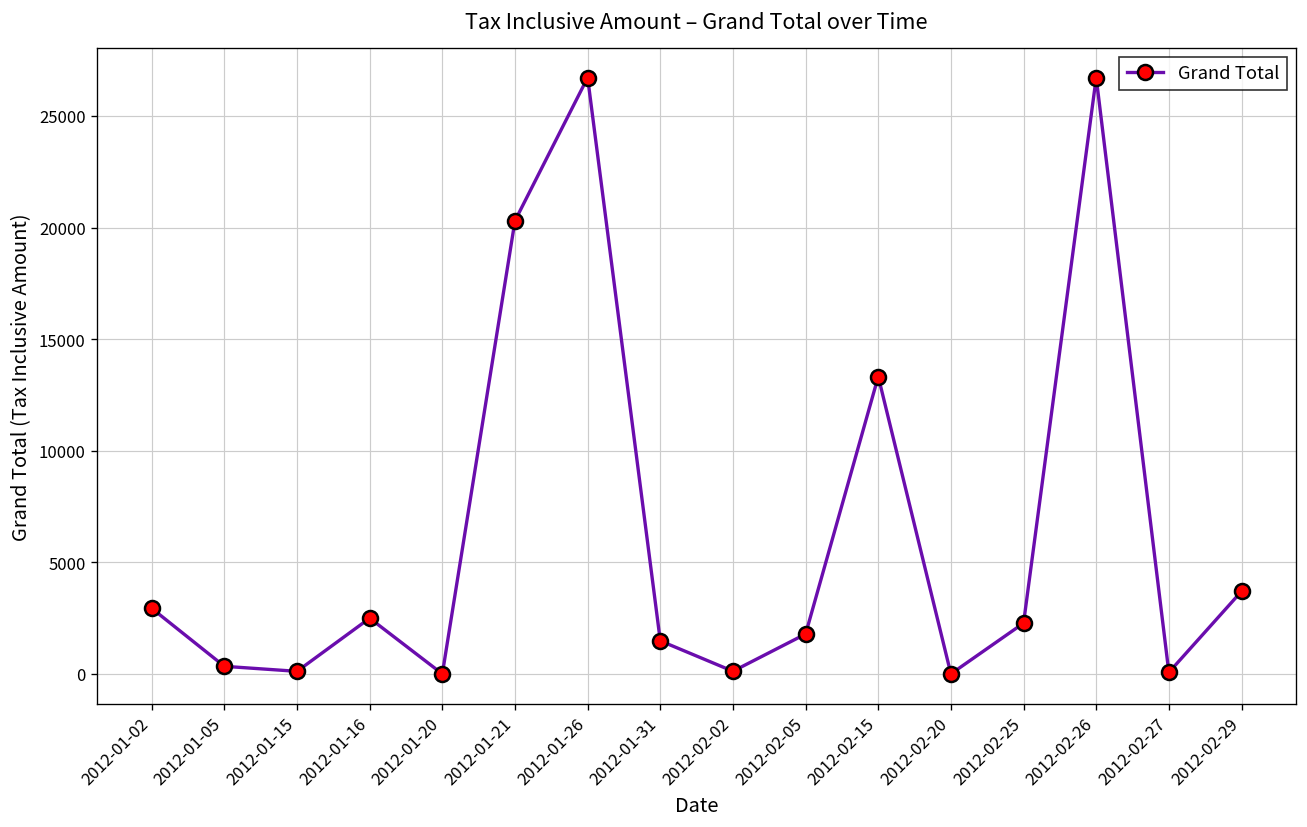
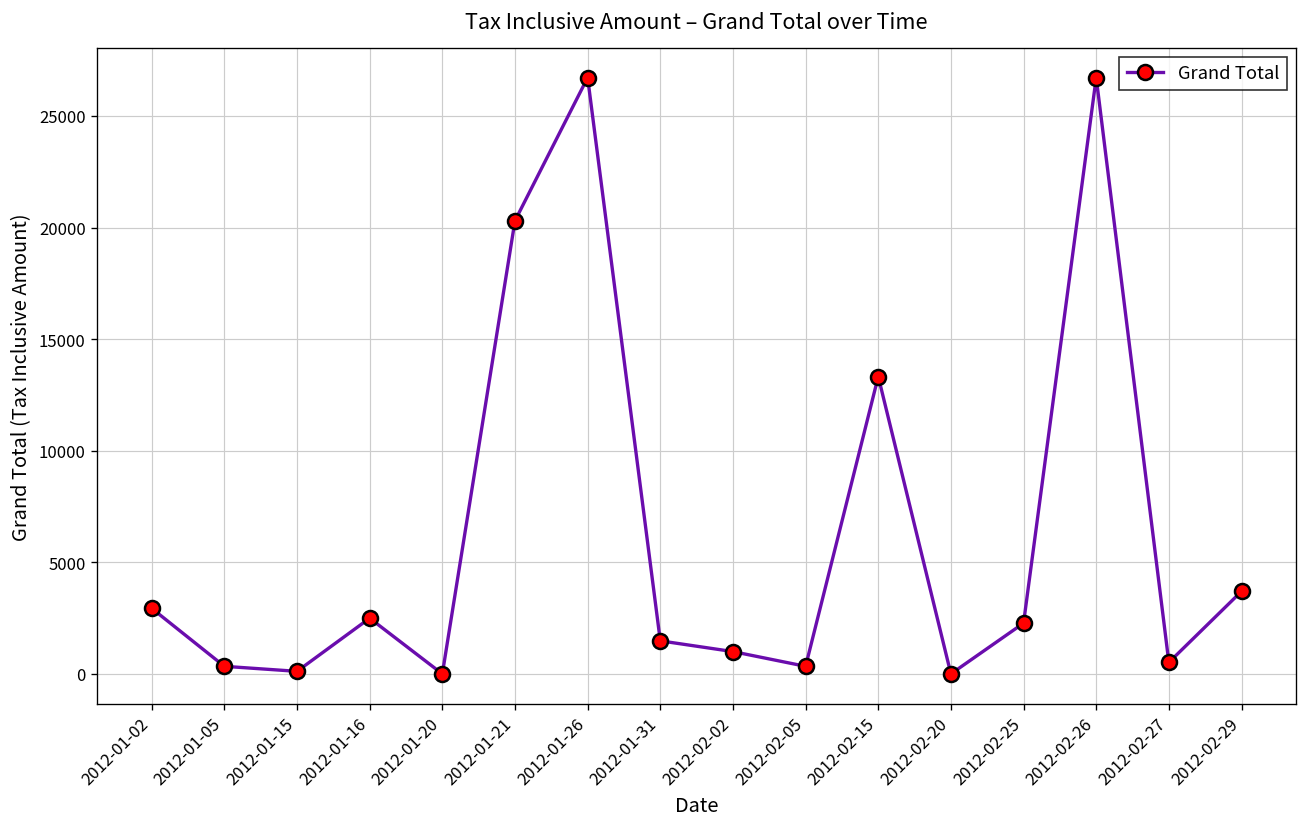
2012-02-02: 100 -> 1000
2012-02-05: 1800 -> 300
2012-02-27: 100 -> 500
